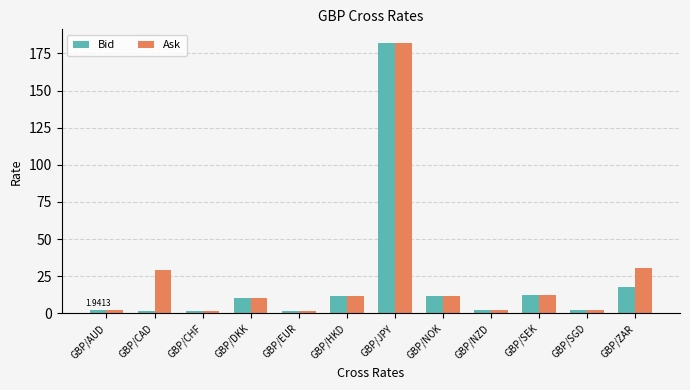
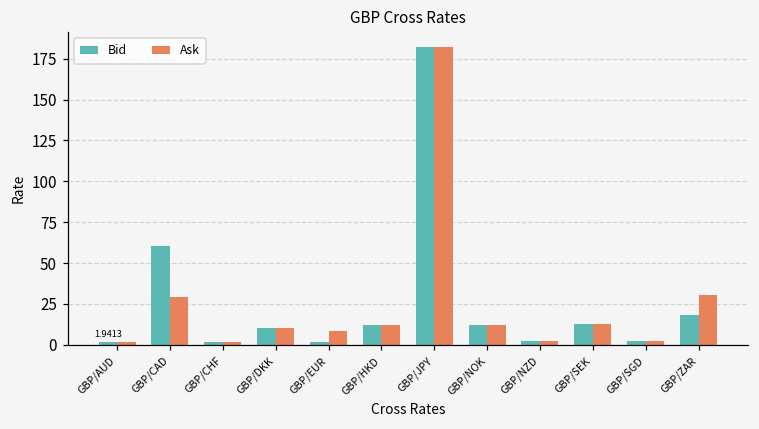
Bid, GBP/CAD: 2 -> 61
Ask, GBP/EUR: 1 -> 8
